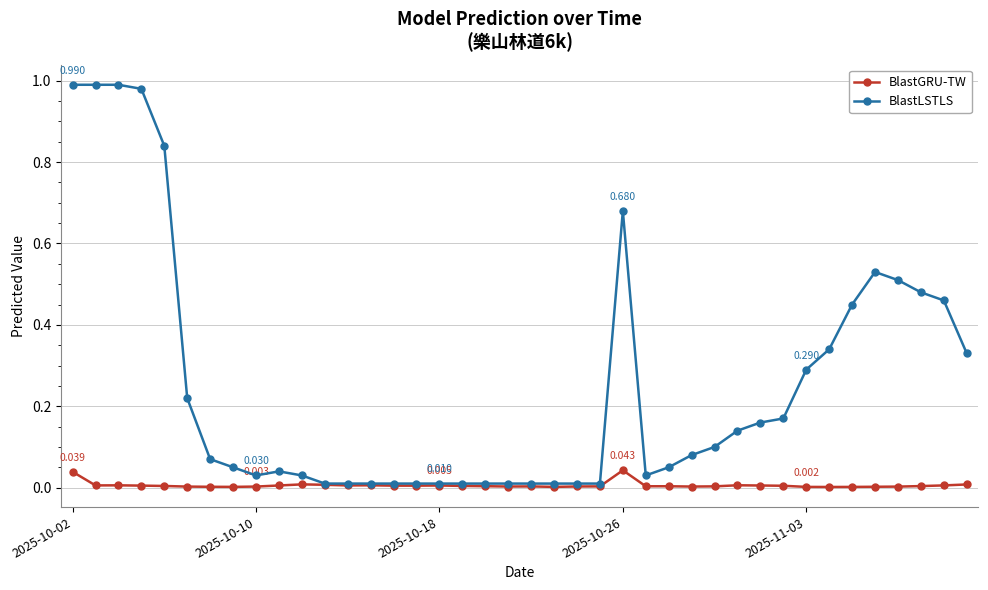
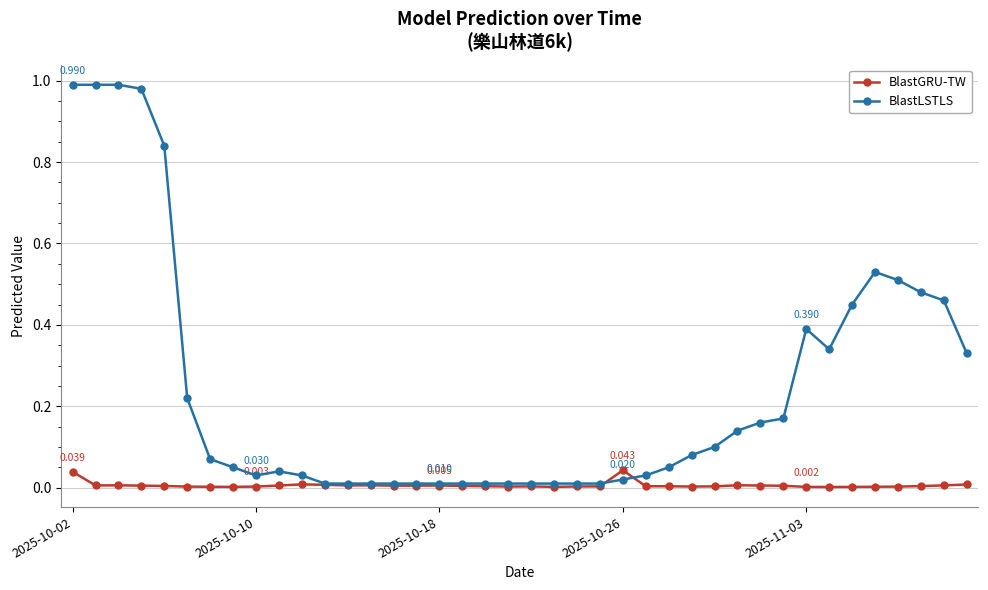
BlastLSTLS, 2025-10-26: 0.680 -> 0.020
BlastLSTLS, 2025-11-03: 0.290 -> 0.390
